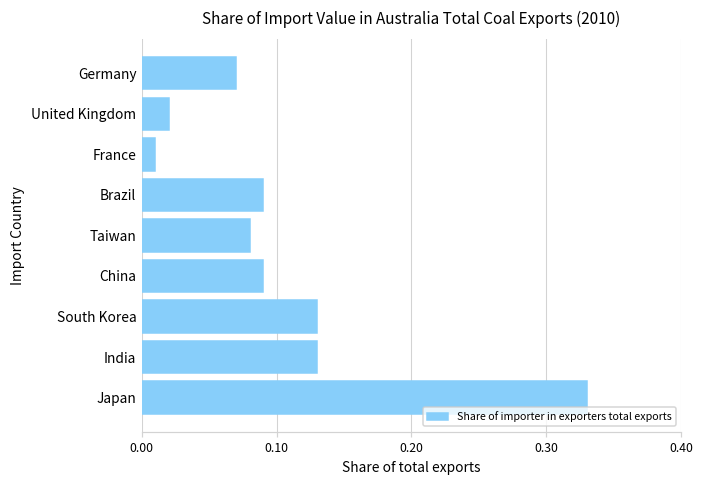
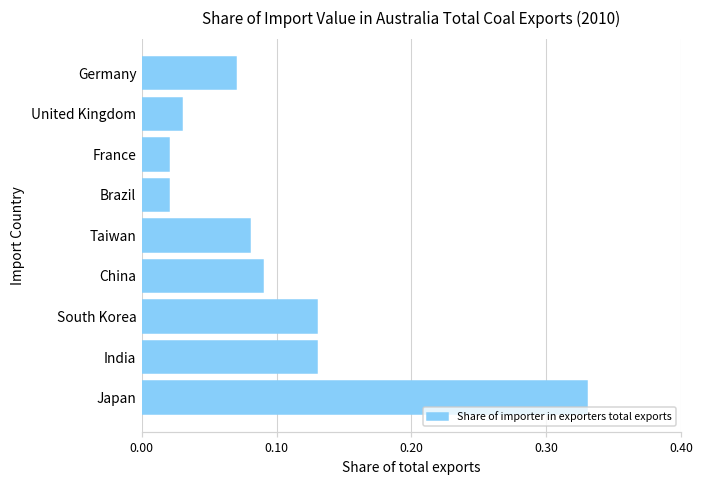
United Kingdom: 0.02 -> 0.03
France: 0.01 -> 0.02
Brazil: 0.09 -> 0.02
